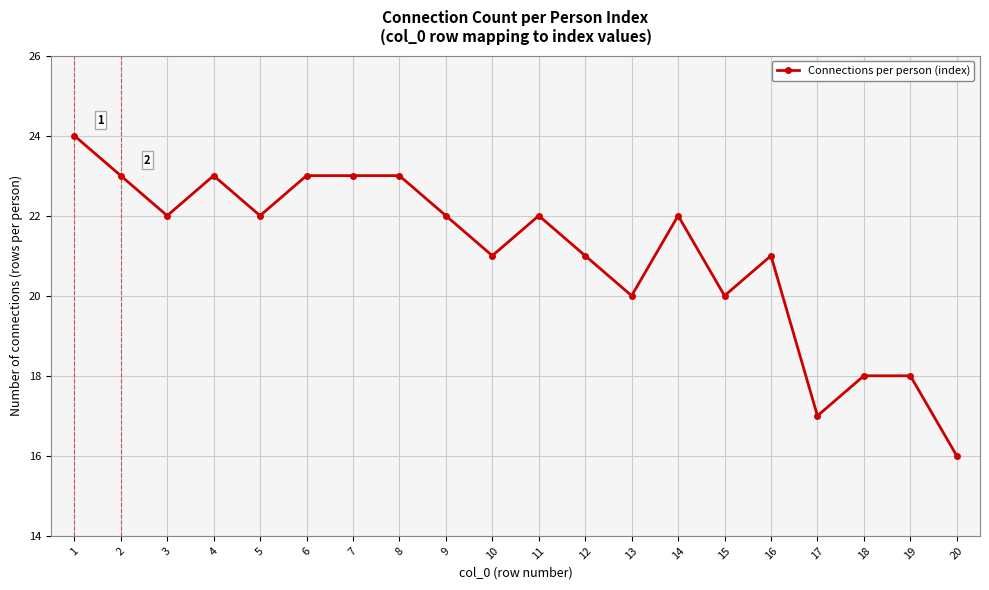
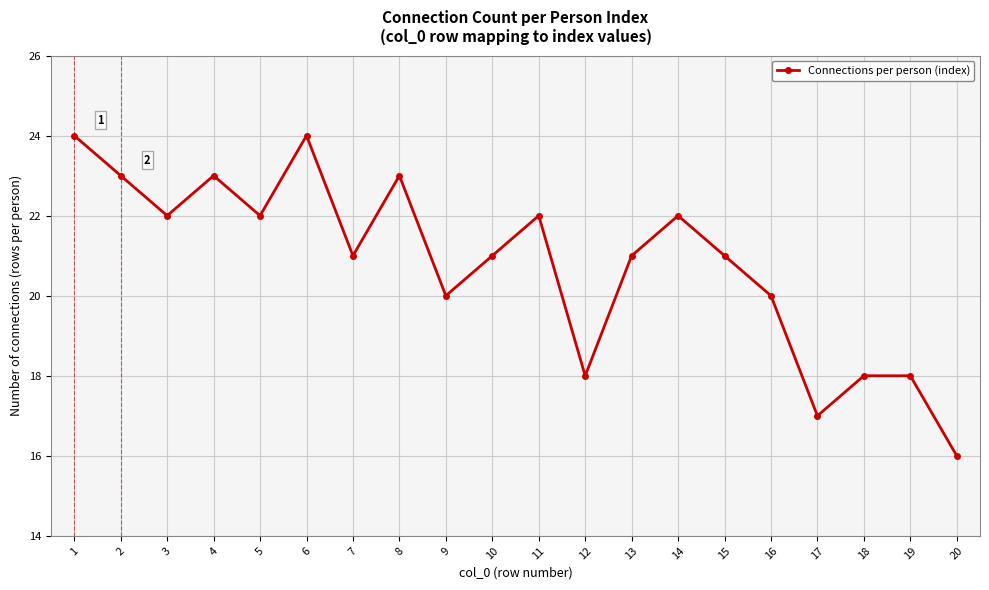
6: 23 -> 24
7: 23 -> 21
9: 22 -> 20
12: 21 -> 18
13: 20 -> 21
15: 20 -> 21
16: 21 -> 20
